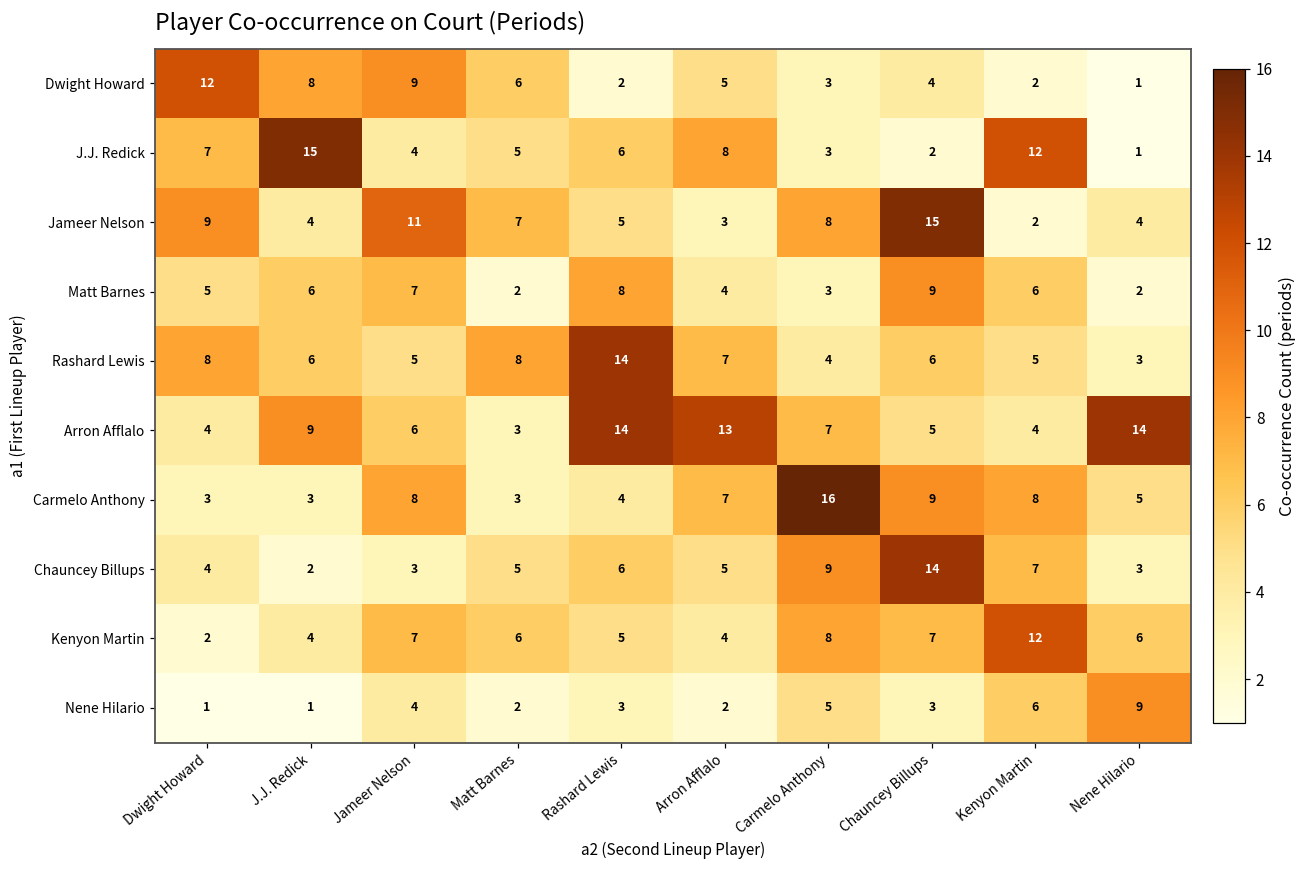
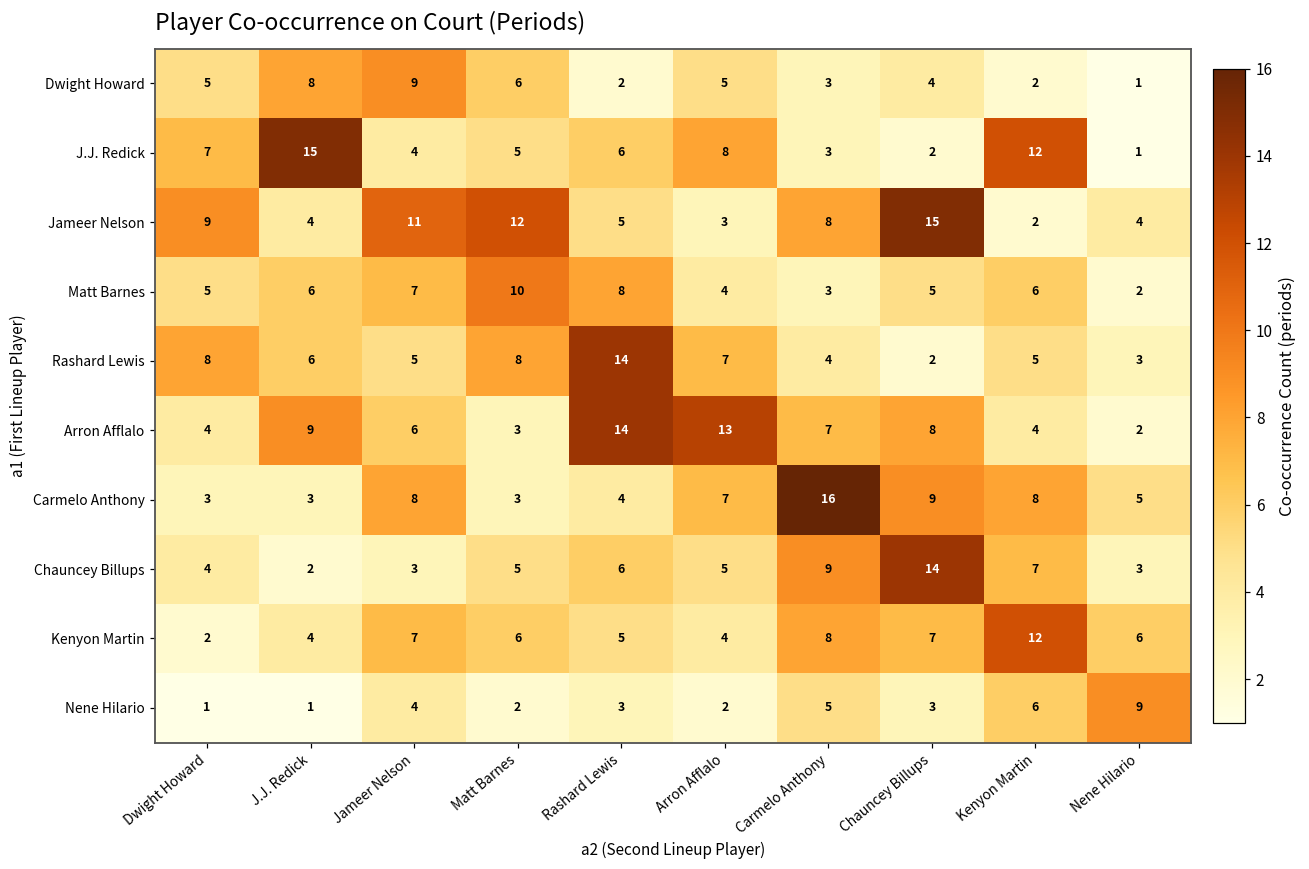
Dwight Howard, Dwight Howard: 12 -> 5
Jameer Nelson, Matt Barnes: 7 -> 12
Matt Barnes, Matt Barnes: 2 -> 10
Matt Barnes, Chauncey Billups: 9 -> 5
Rashard Lewis, Chauncey Billups: 6 -> 2
Arron Afflalo, Chauncey Billups: 5 -> 8
Arron Afflalo, Nene Hilario: 14 -> 2
